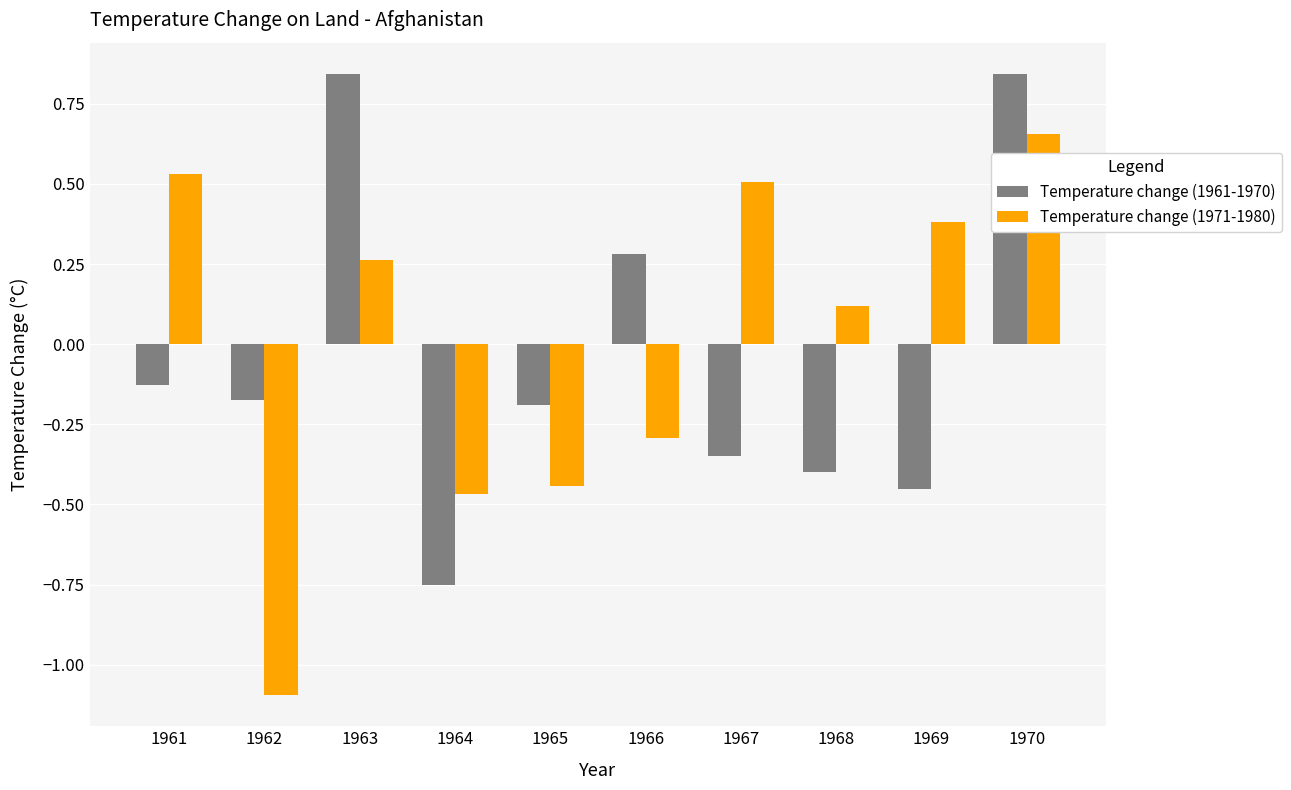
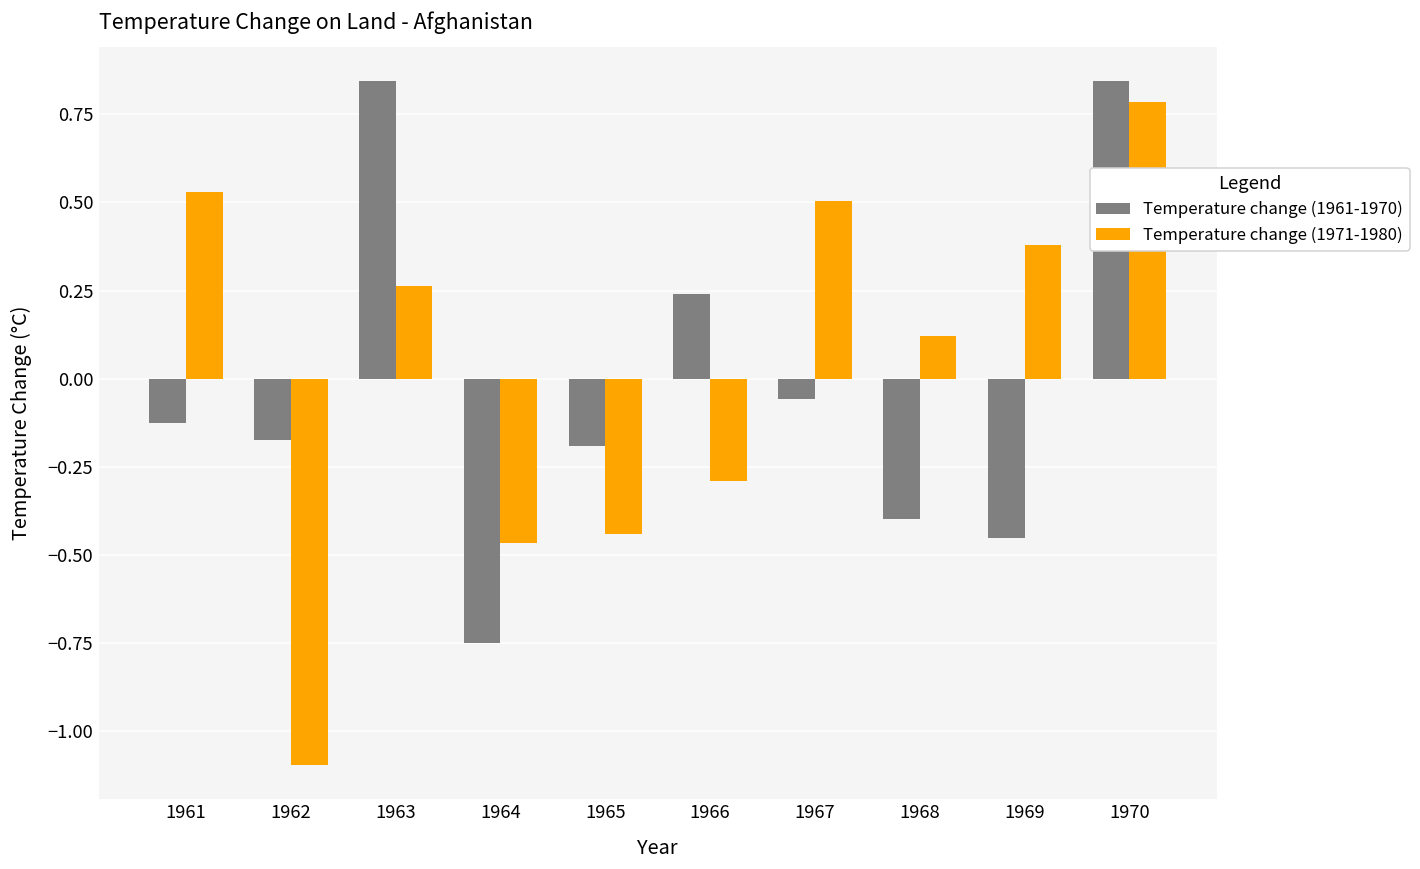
Temperature change (1961-1970), 1966: 0.28 -> 0.24
Temperature change (1961-1970), 1967: -0.35 -> -0.06
Temperature change (1971-1980), 1970: 0.66 -> 0.78
